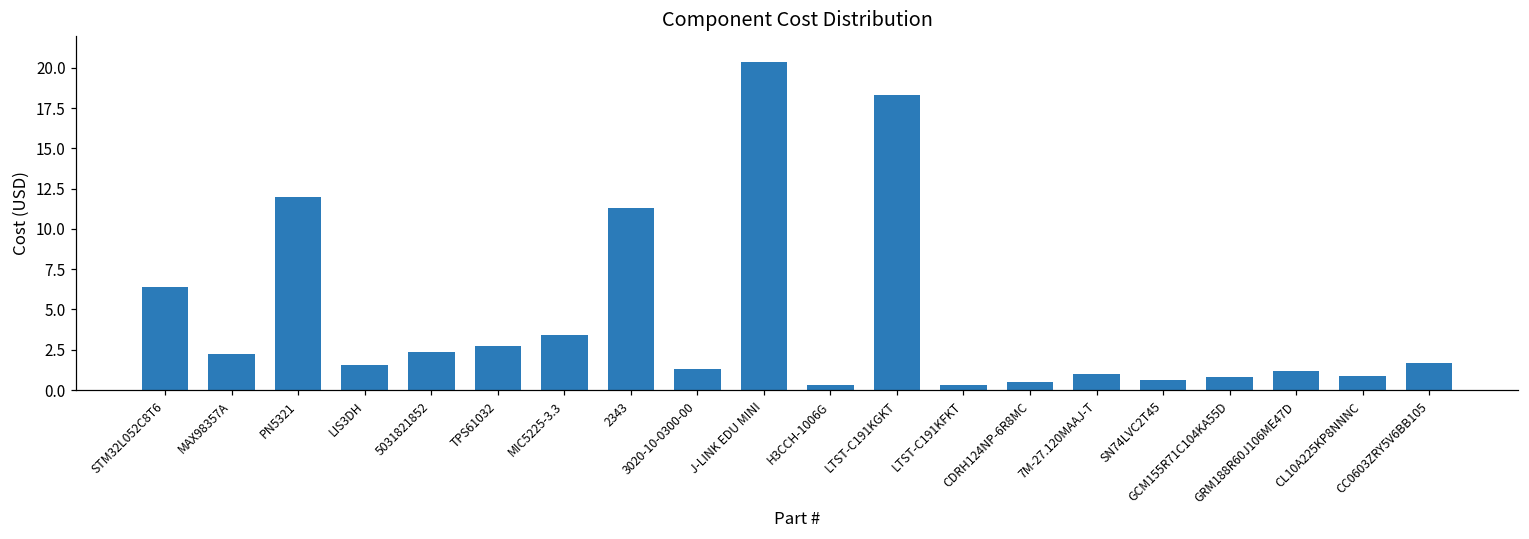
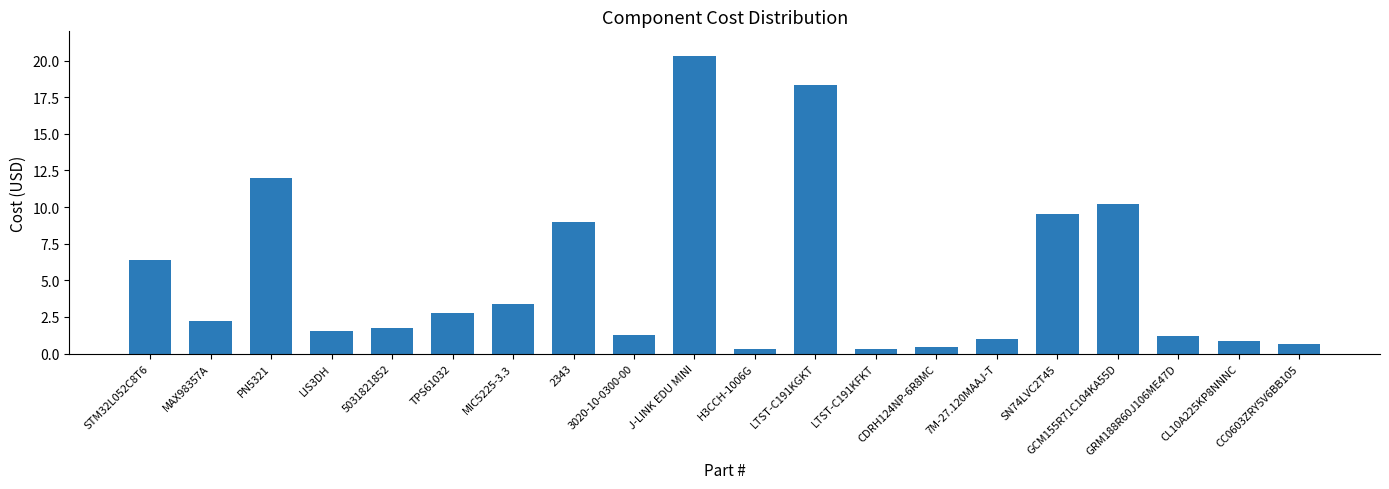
5031821852: 2.3 -> 1.8
2343: 11.3 -> 9.0
SN74LVC2T45: 0.6 -> 9.6
GCM155R71C104KA55D: 0.8 -> 10.2
CC0603ZRY5V6BB105: 1.7 -> 0.6
